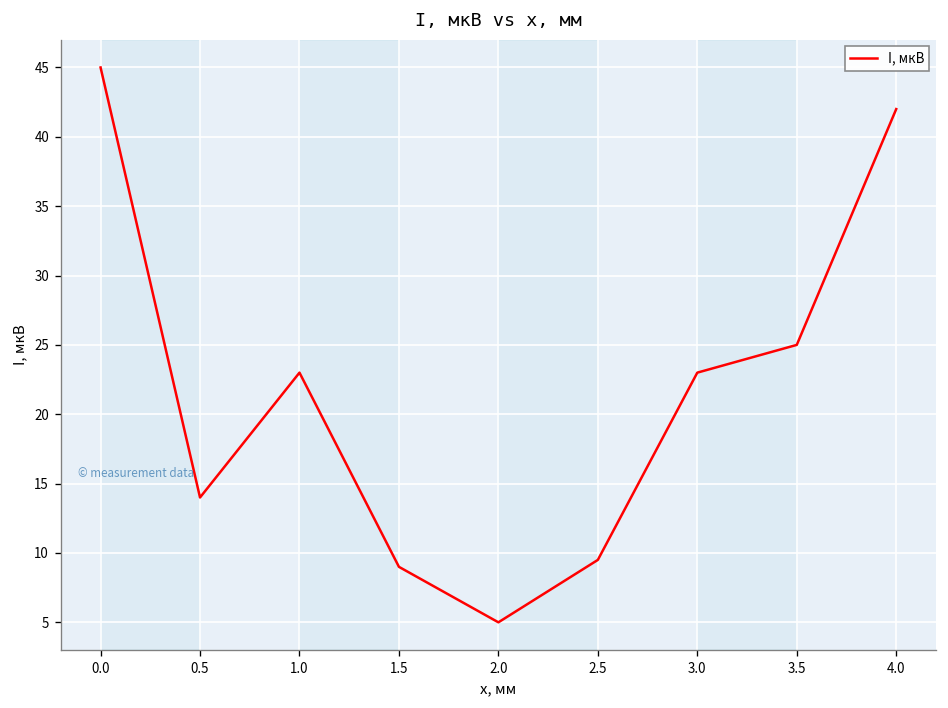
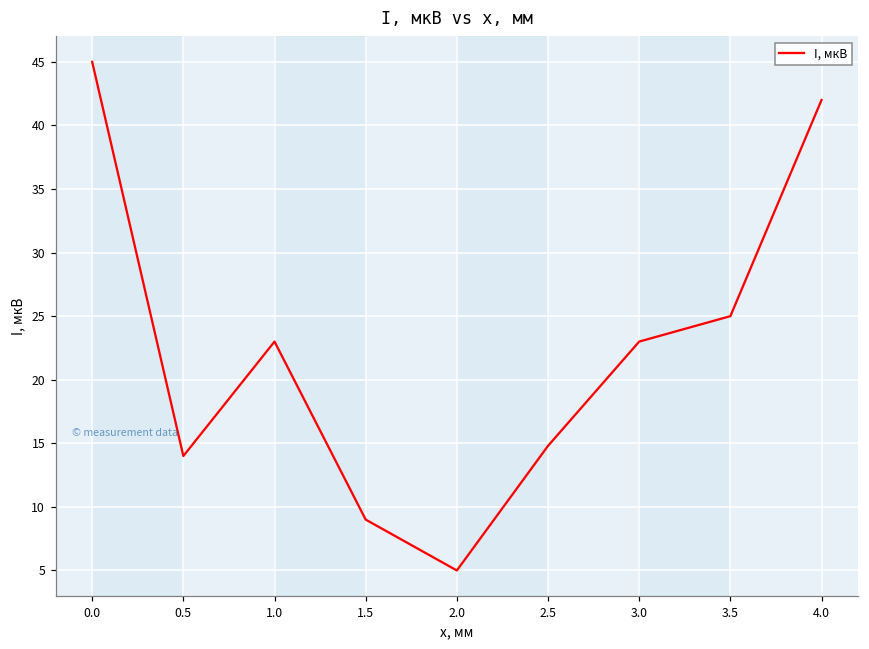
2.5: 9.5 -> 14.8
